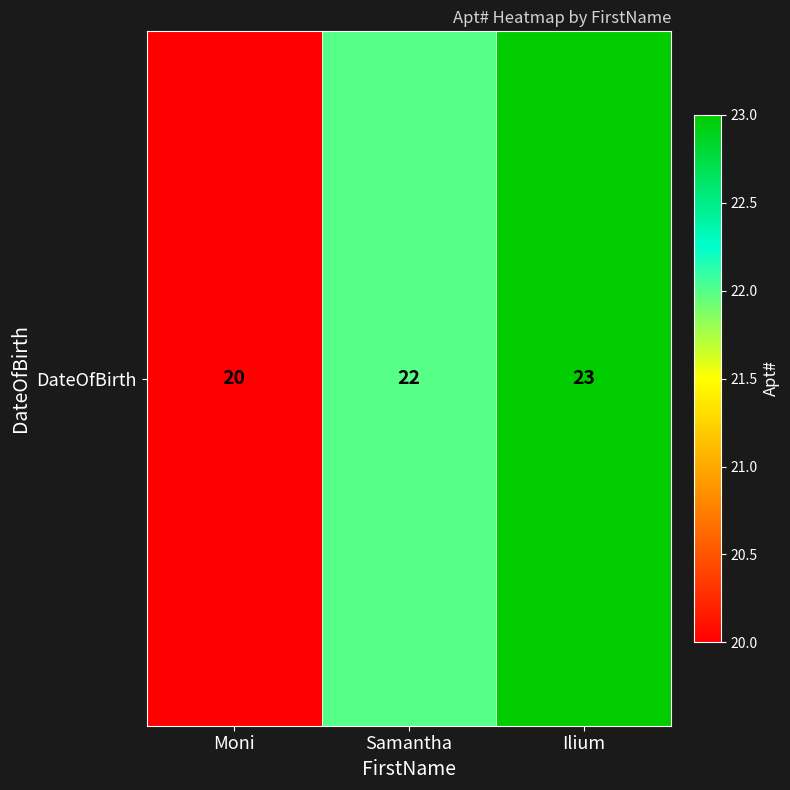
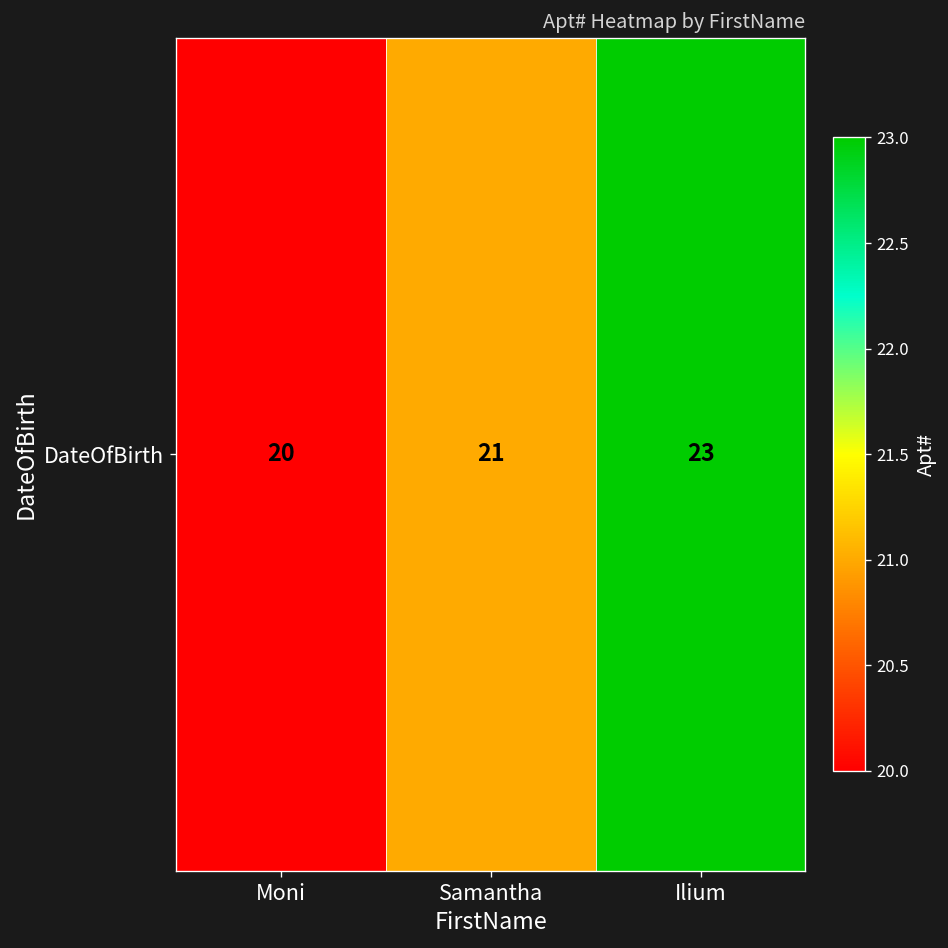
DateOfBirth, Samantha: 22 -> 21
